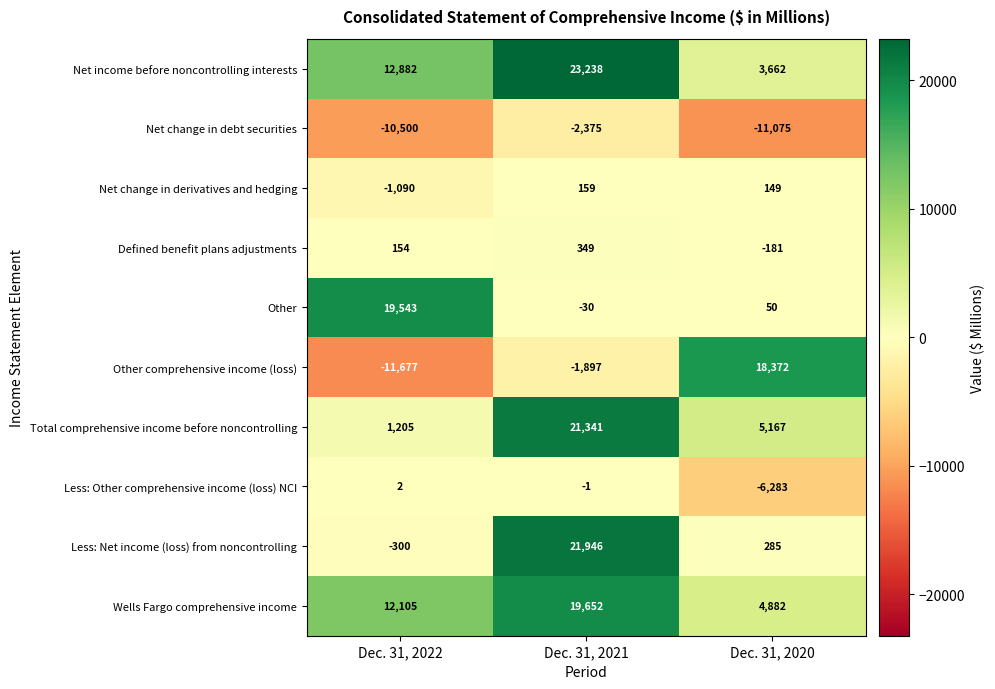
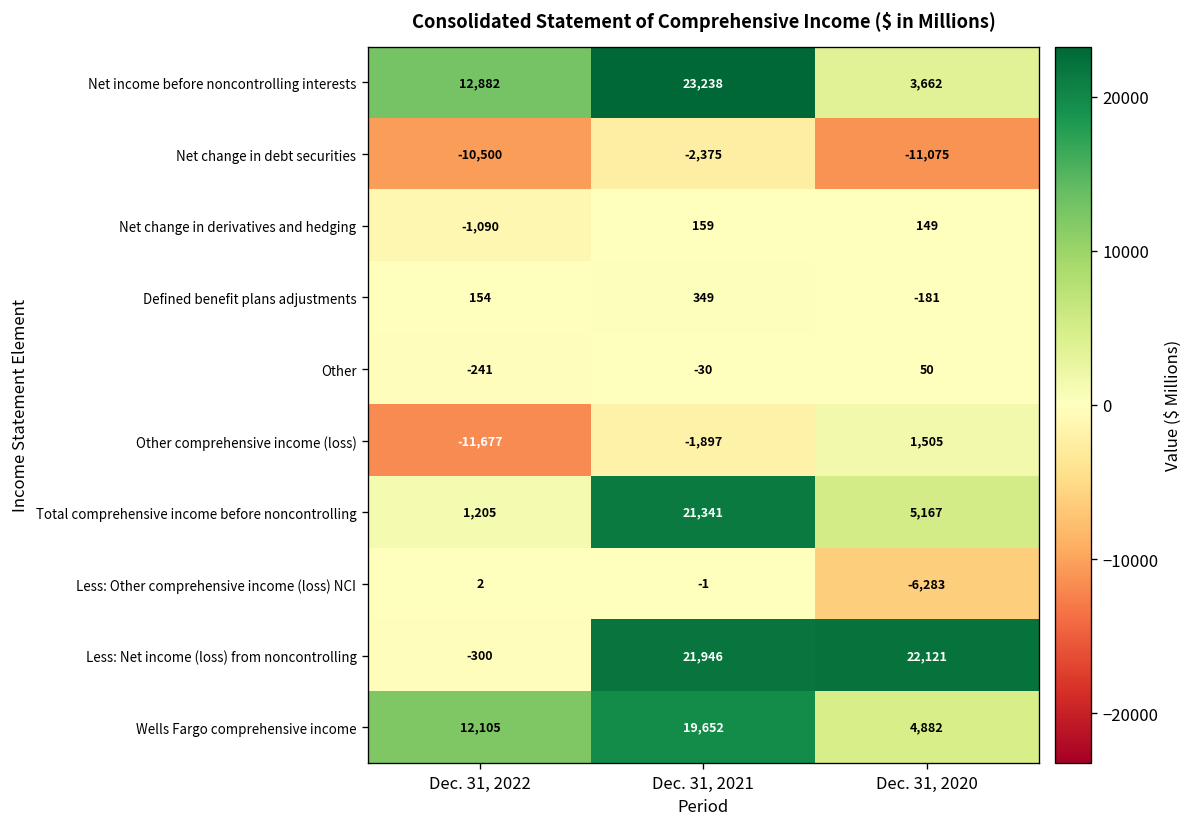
Other, Dec. 31, 2022: 19,543 -> -241
Other comprehensive income (loss), Dec. 31, 2020: 18,372 -> 1,505
Less: Net income (loss) from noncontrolling, Dec. 31, 2020: 285 -> 22,121
